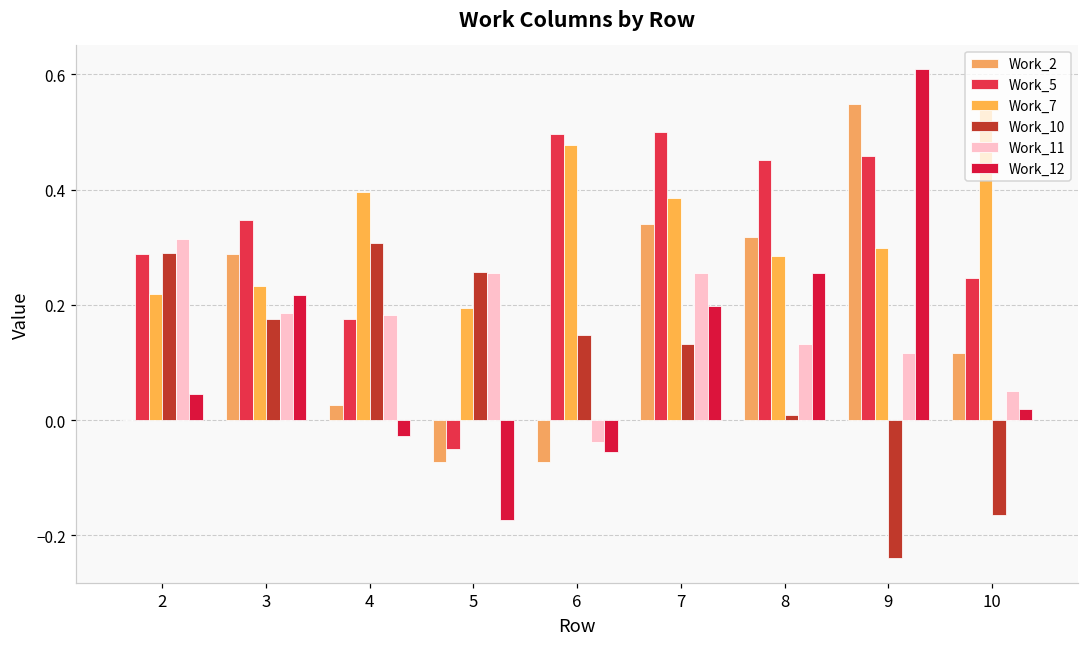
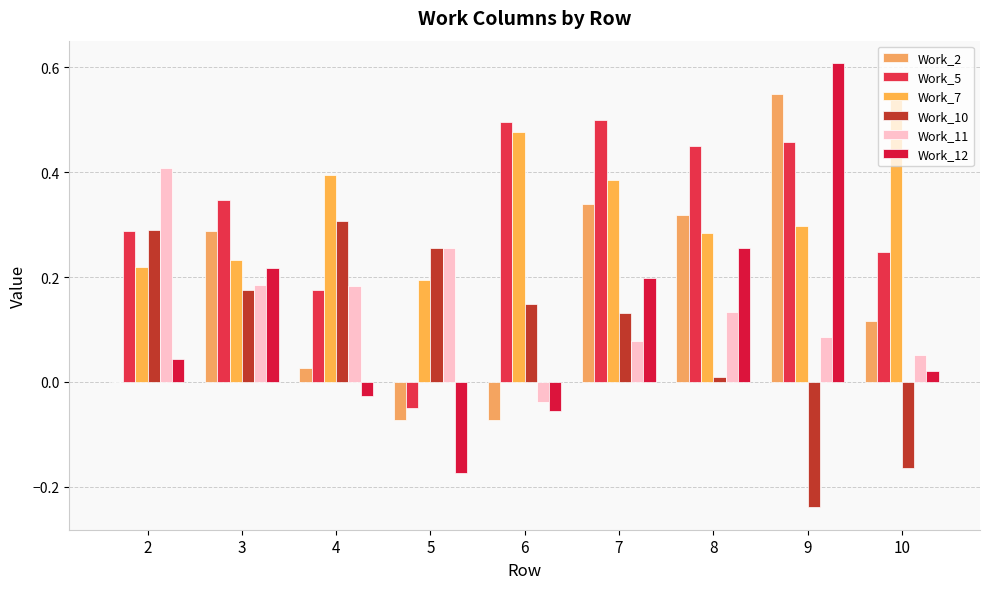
Work_11, 2: 0.32 -> 0.41
Work_11, 7: 0.25 -> 0.08
Work_11, 9: 0.12 -> 0.09
